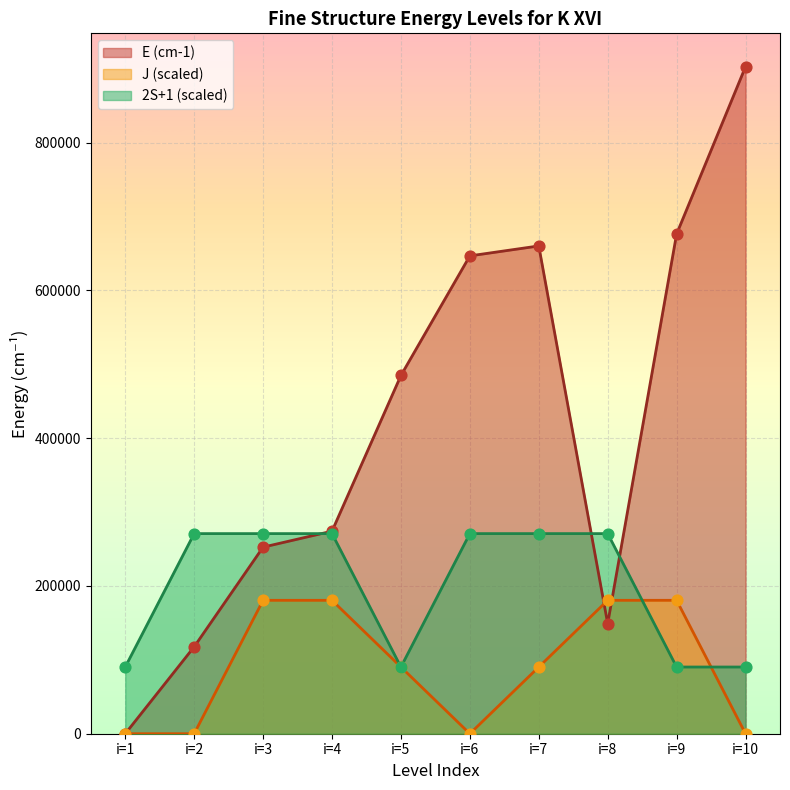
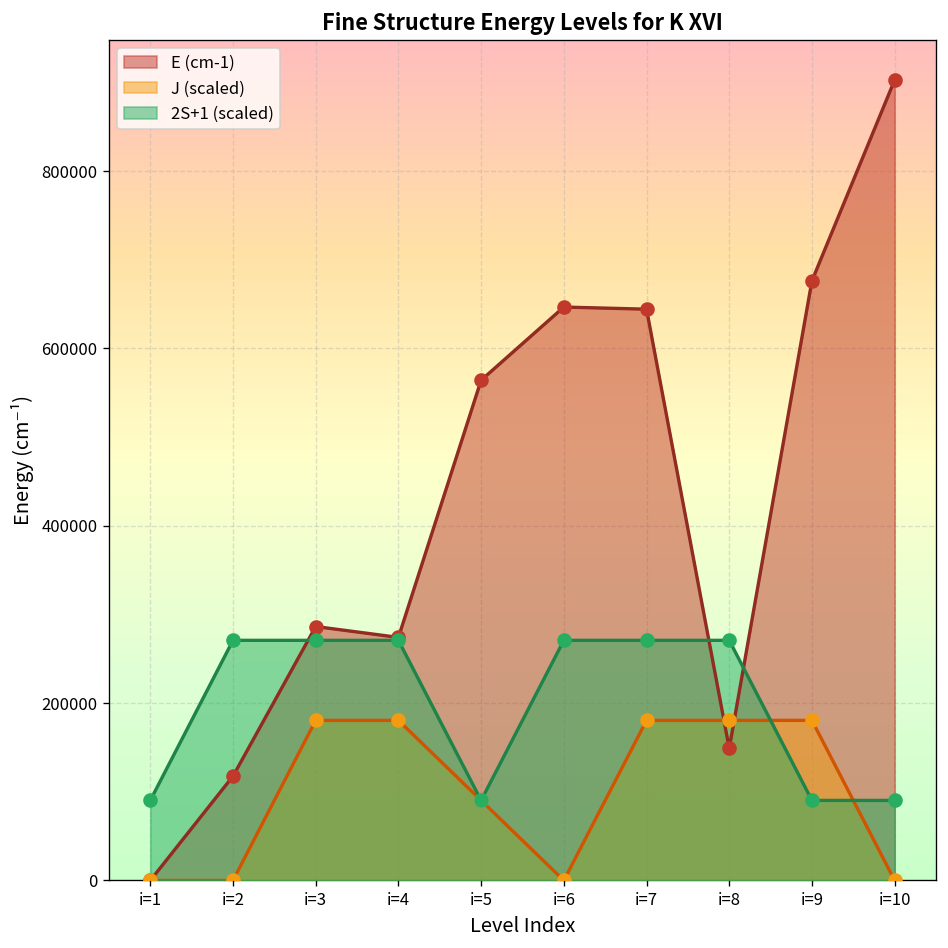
E (cm-1), i=3: 250000 -> 290000
E (cm-1), i=5: 480000 -> 560000
E (cm-1), i=7: 660000 -> 640000
J (scaled), i=7: 90000 -> 180000
